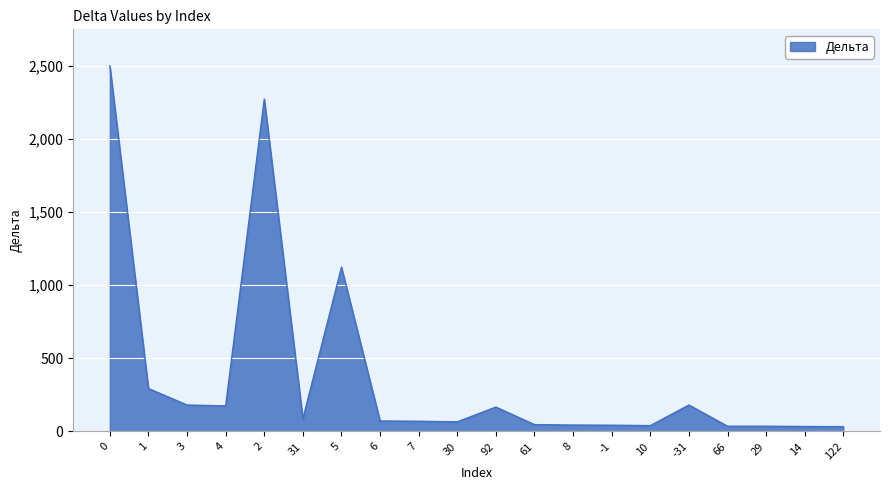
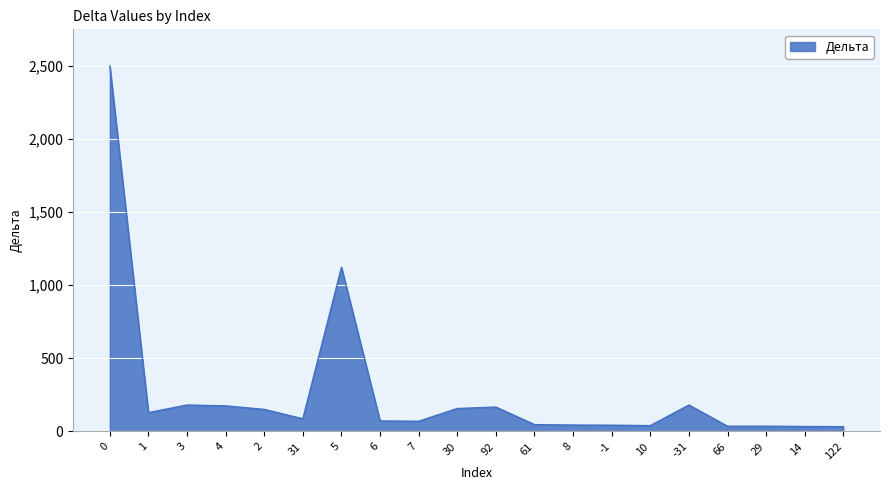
1: 290 -> 130
2: 2,270 -> 150
30: 70 -> 160
